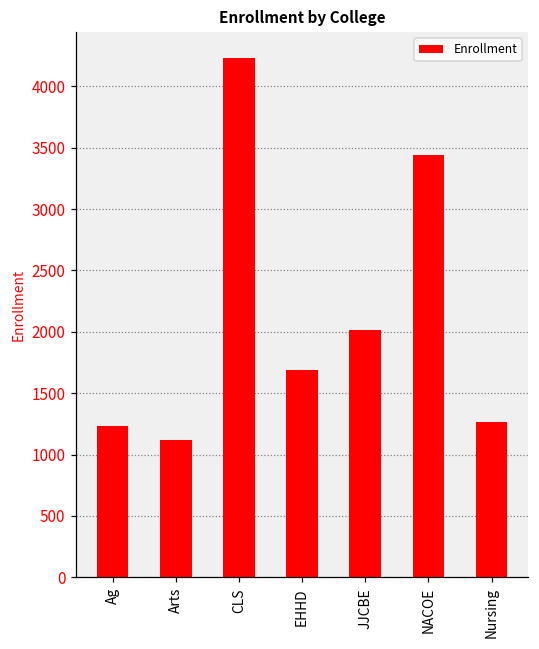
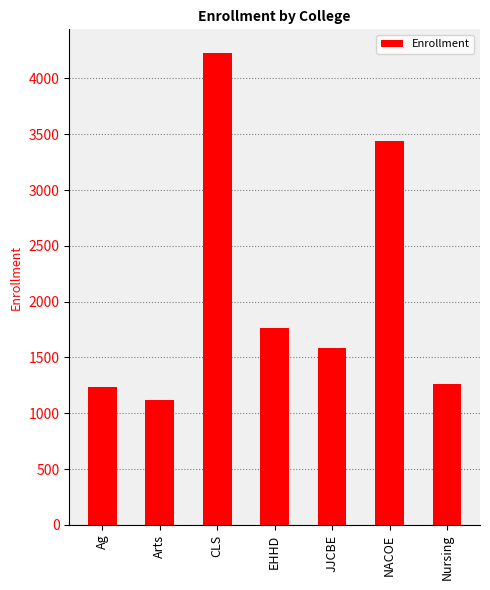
EHHD: 1690 -> 1770
JJCBE: 2020 -> 1580
